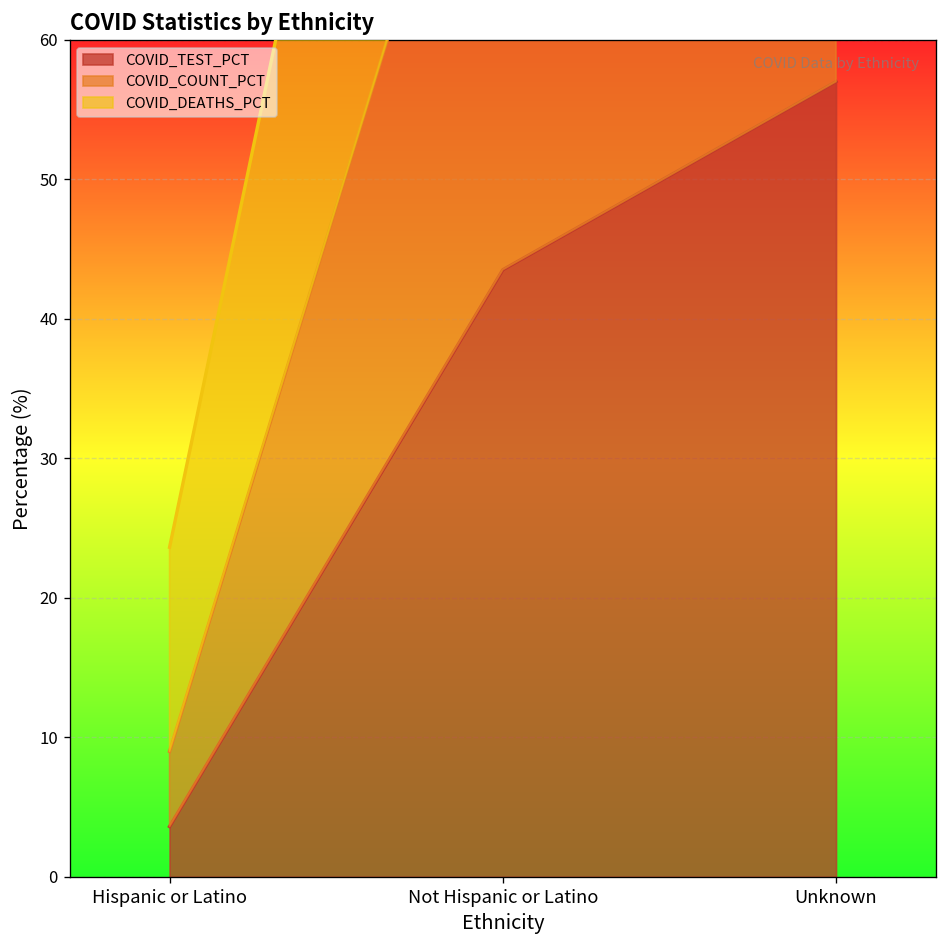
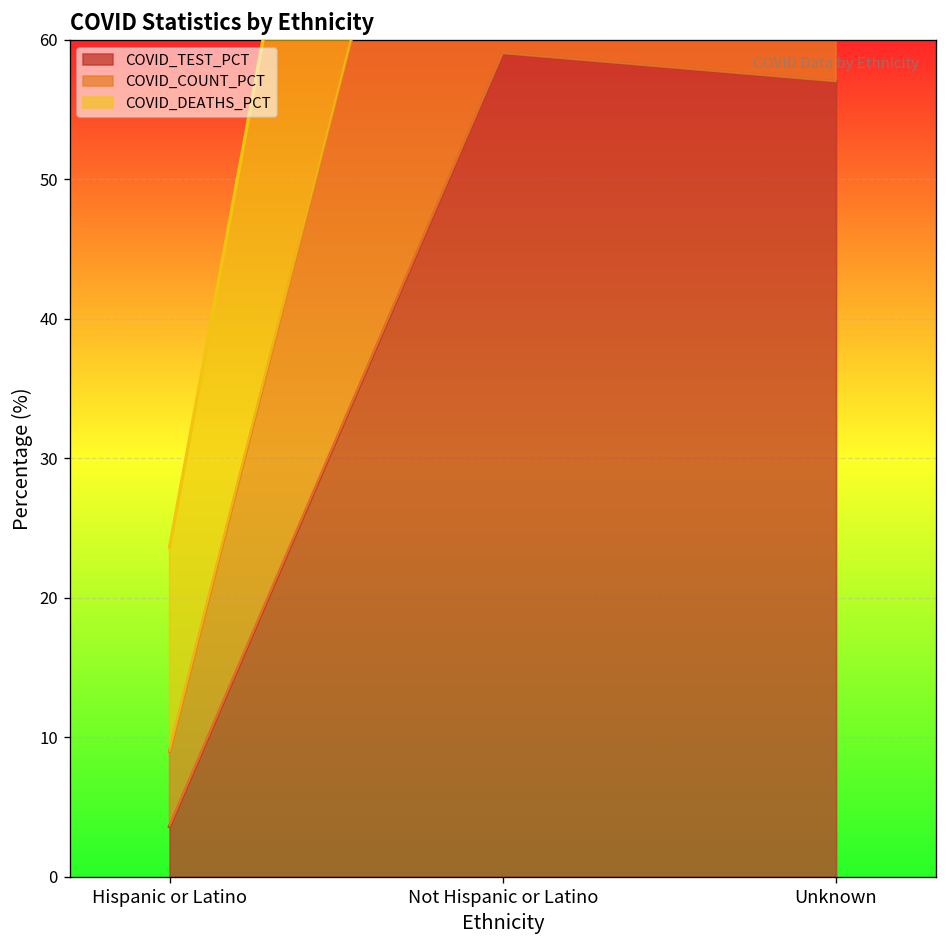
COVID_TEST_PCT, Not Hispanic or Latino: 43.5 -> 59.0
